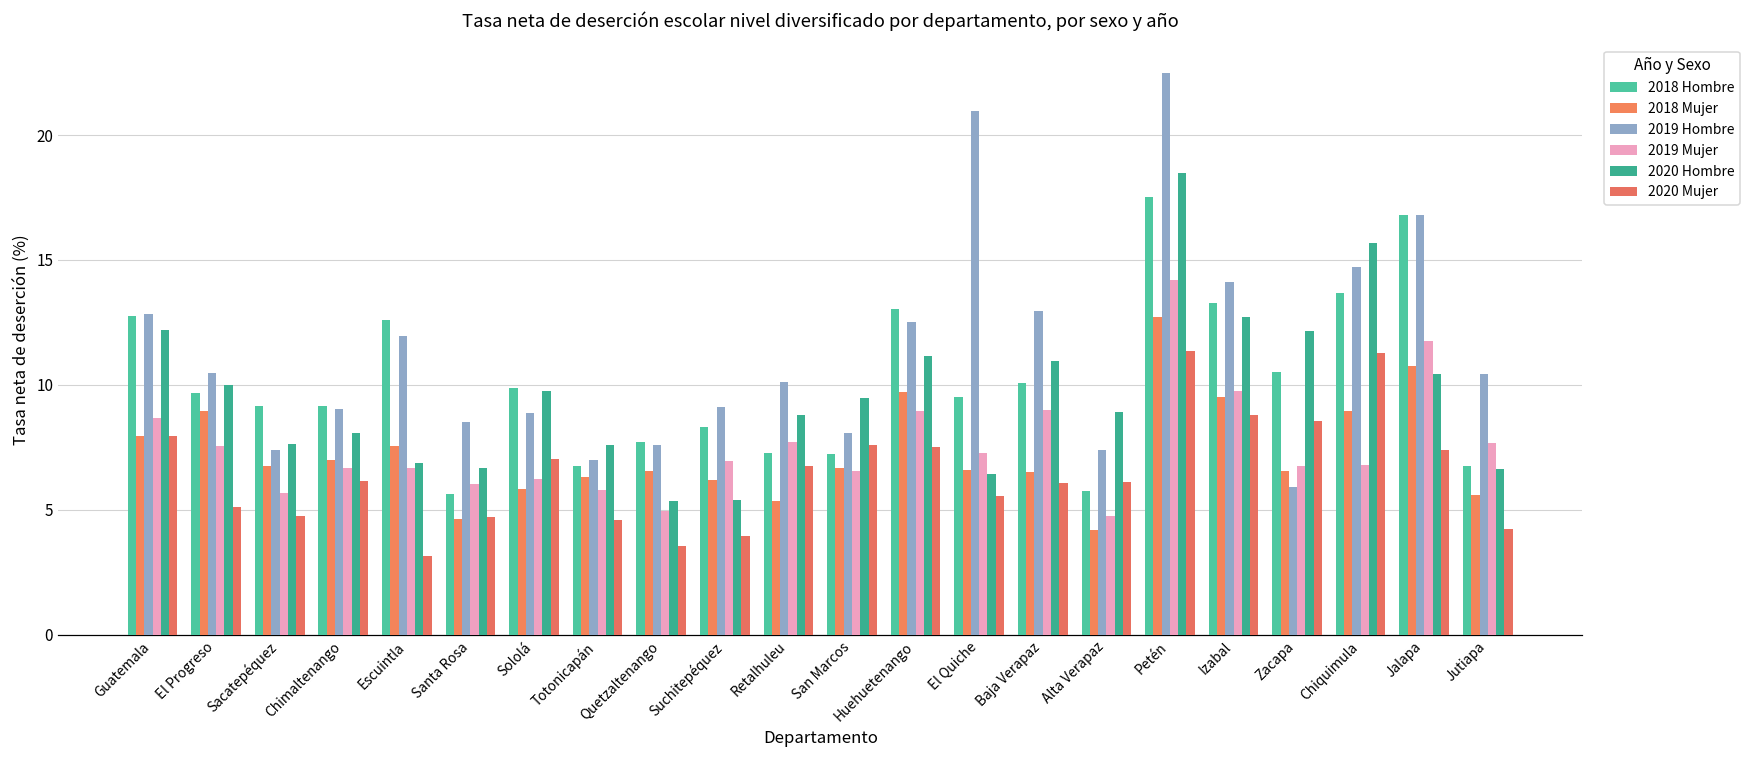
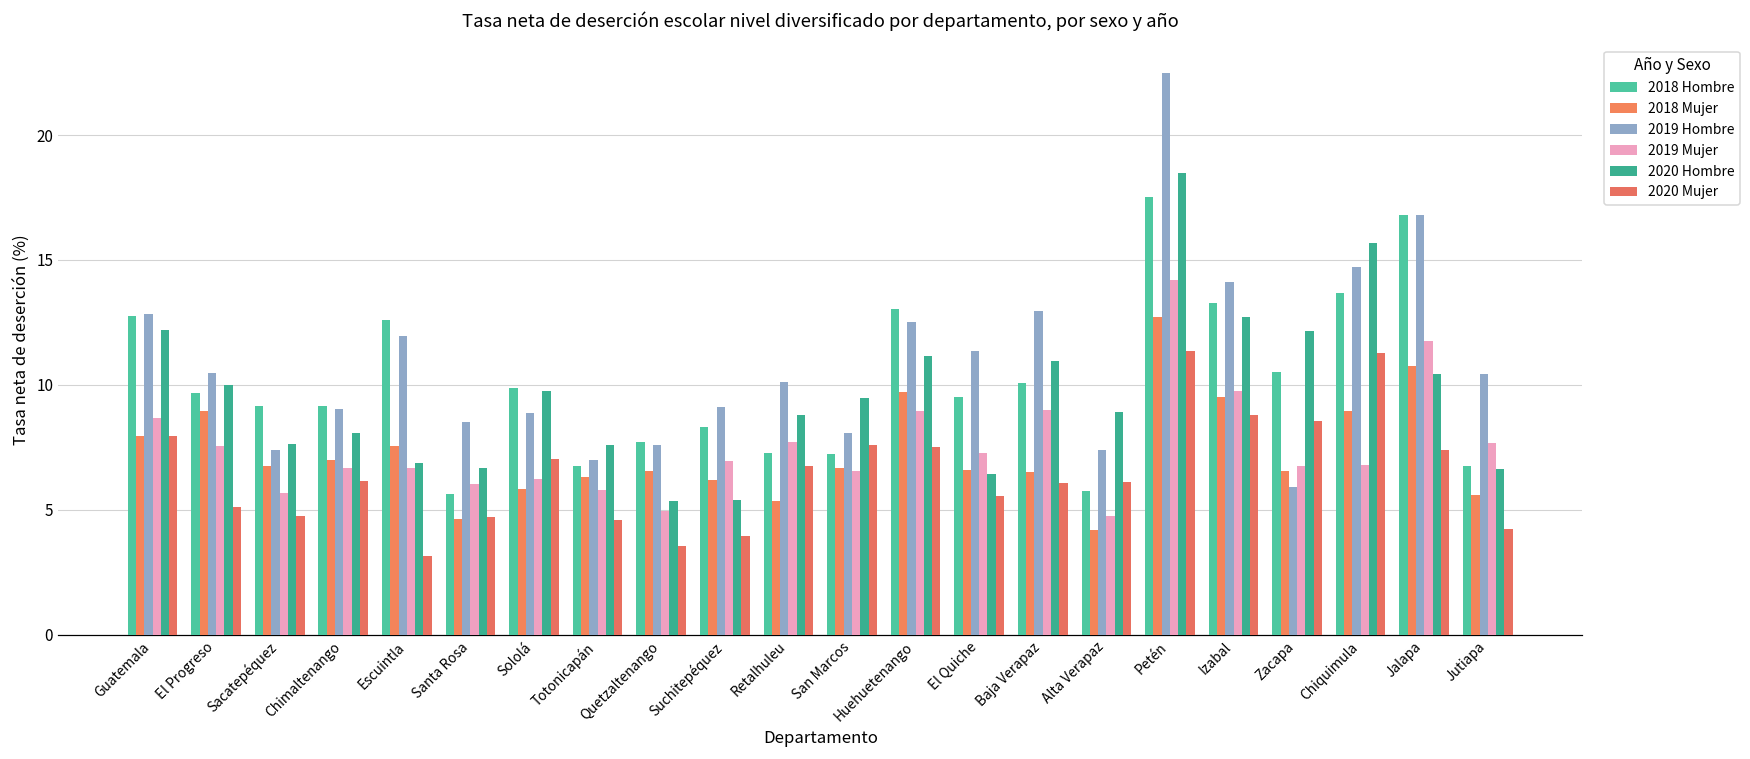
2019 Hombre, El Quiche: 21.0 -> 11.4
